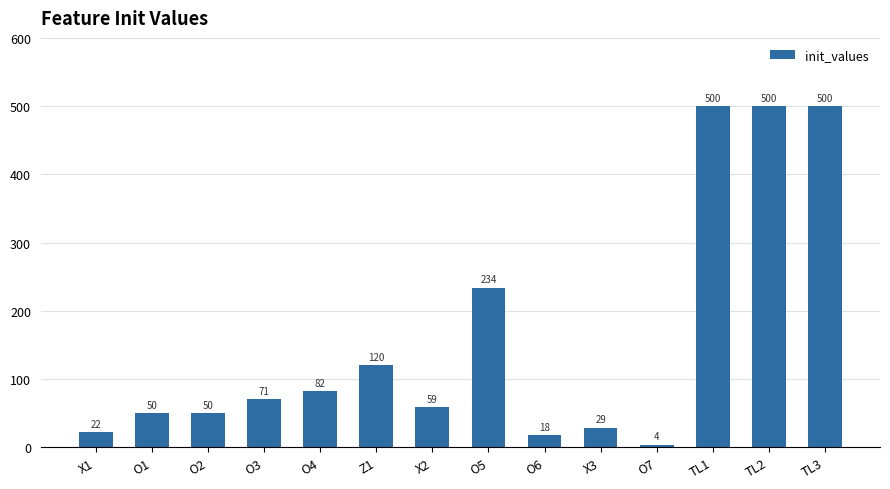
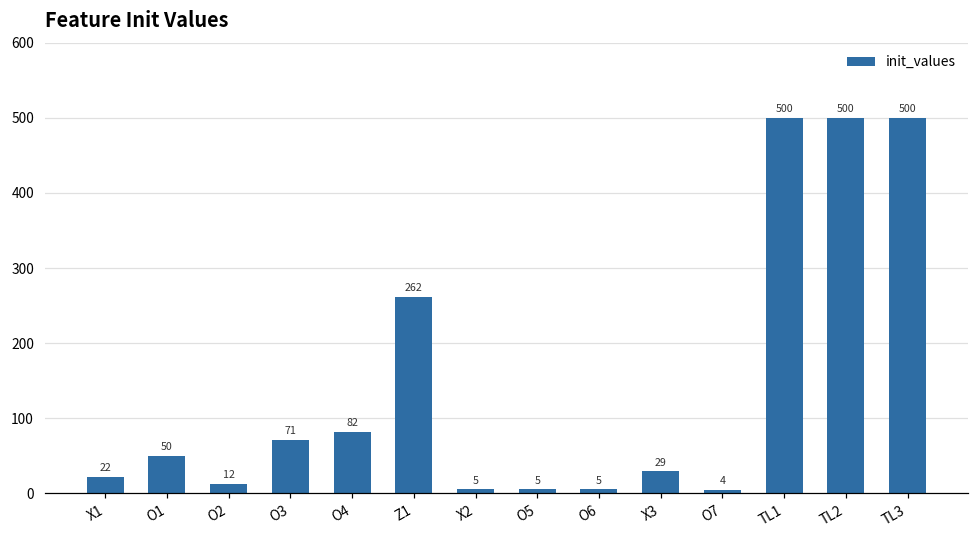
O2: 50 -> 12
Z1: 120 -> 262
X2: 59 -> 5
O5: 234 -> 5
O6: 18 -> 5
